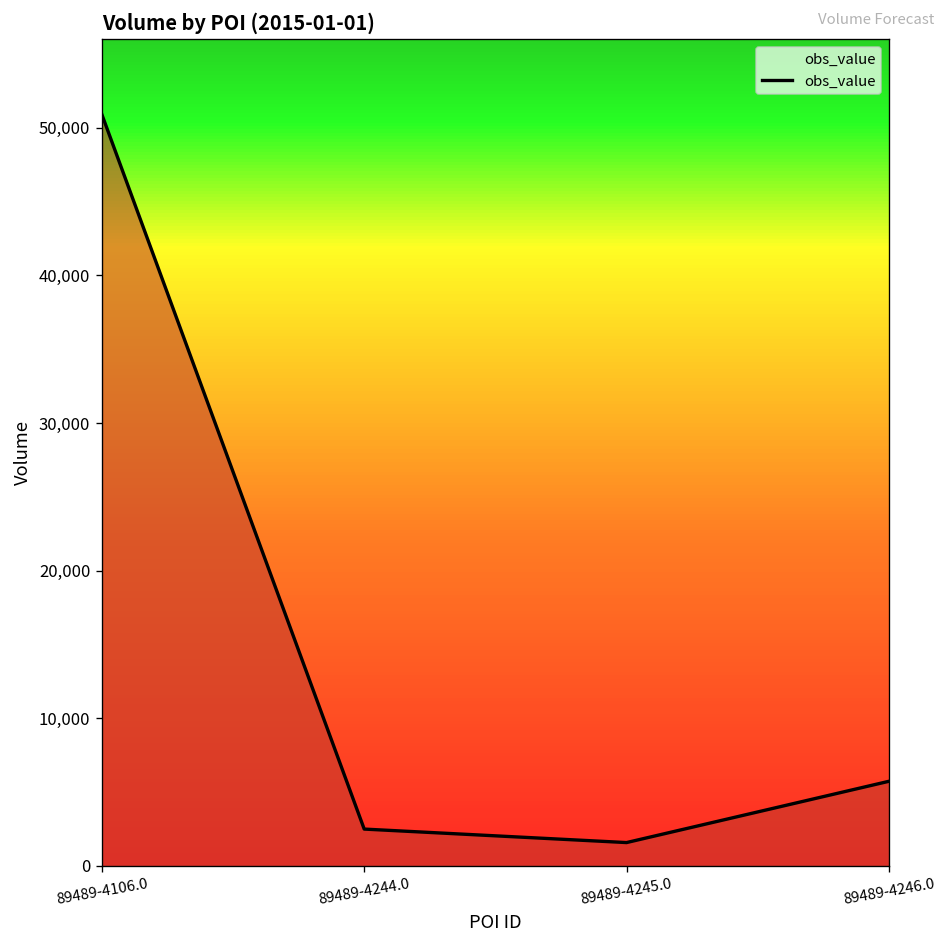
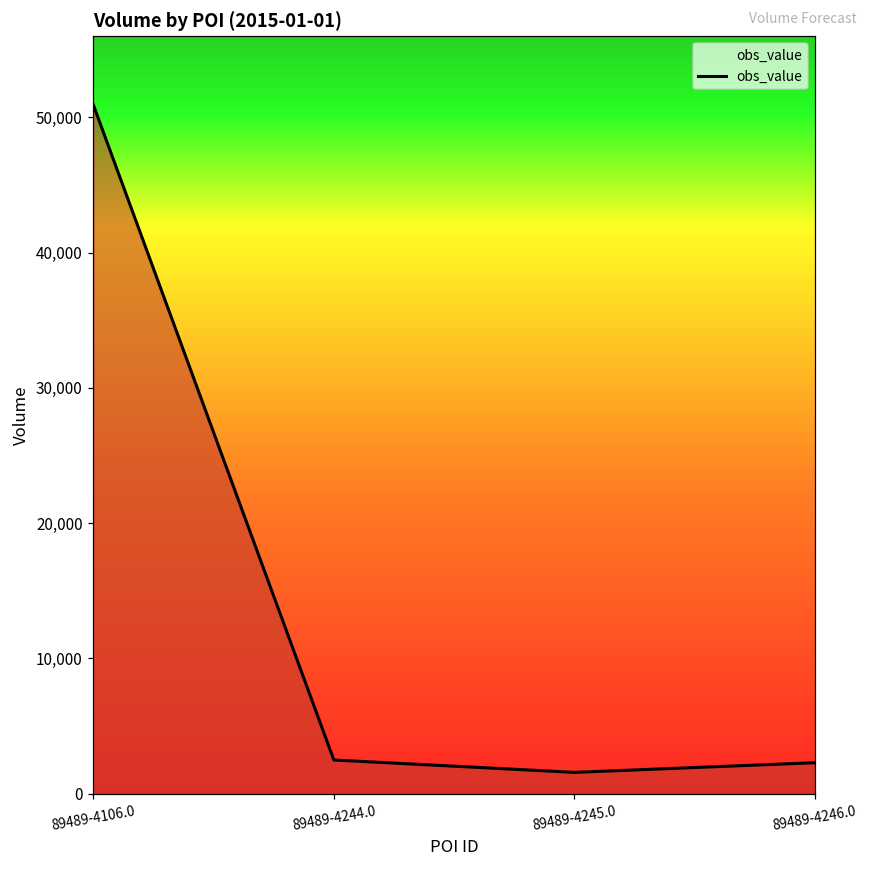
89489-4246.0: 5,700 -> 2,300
